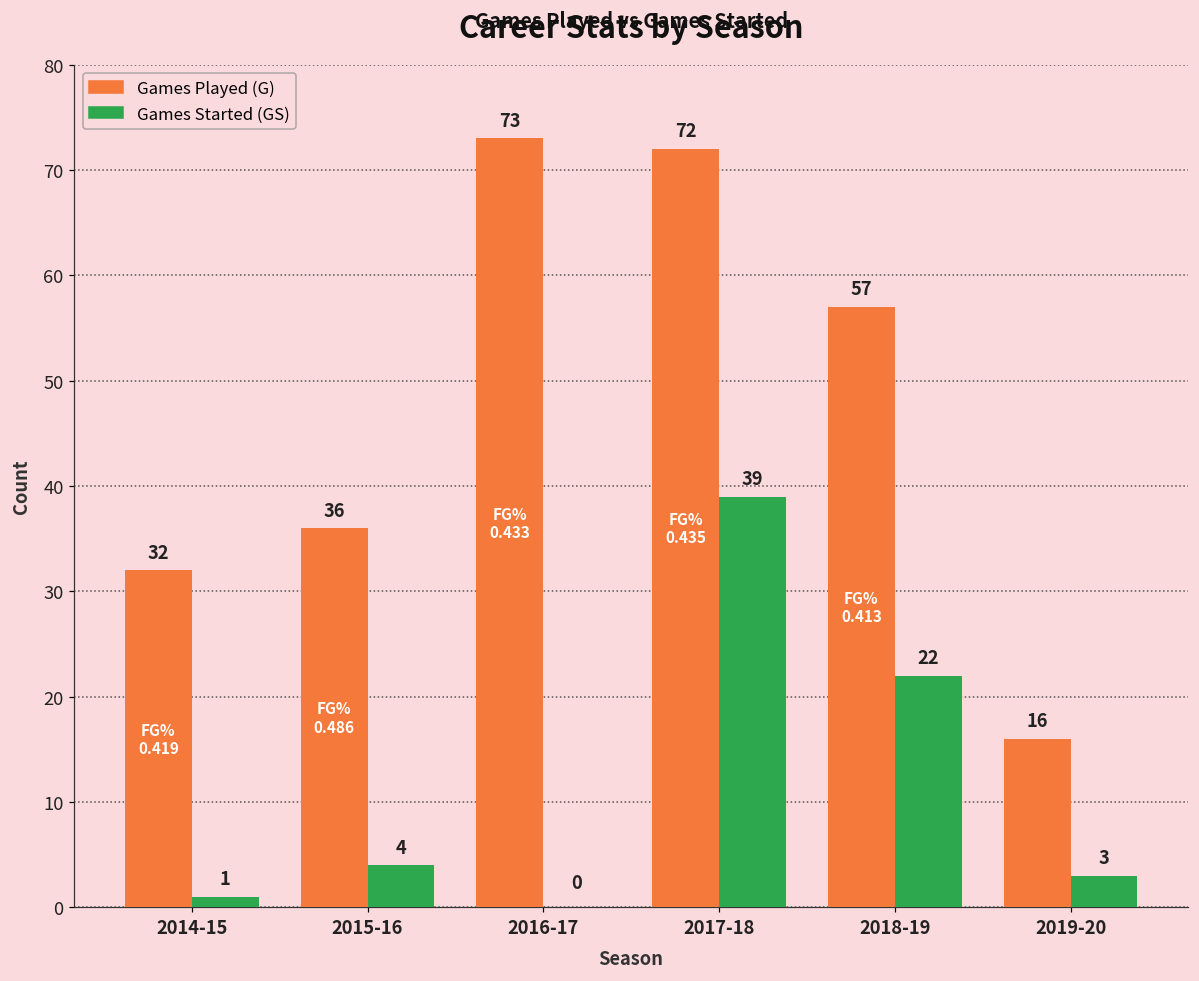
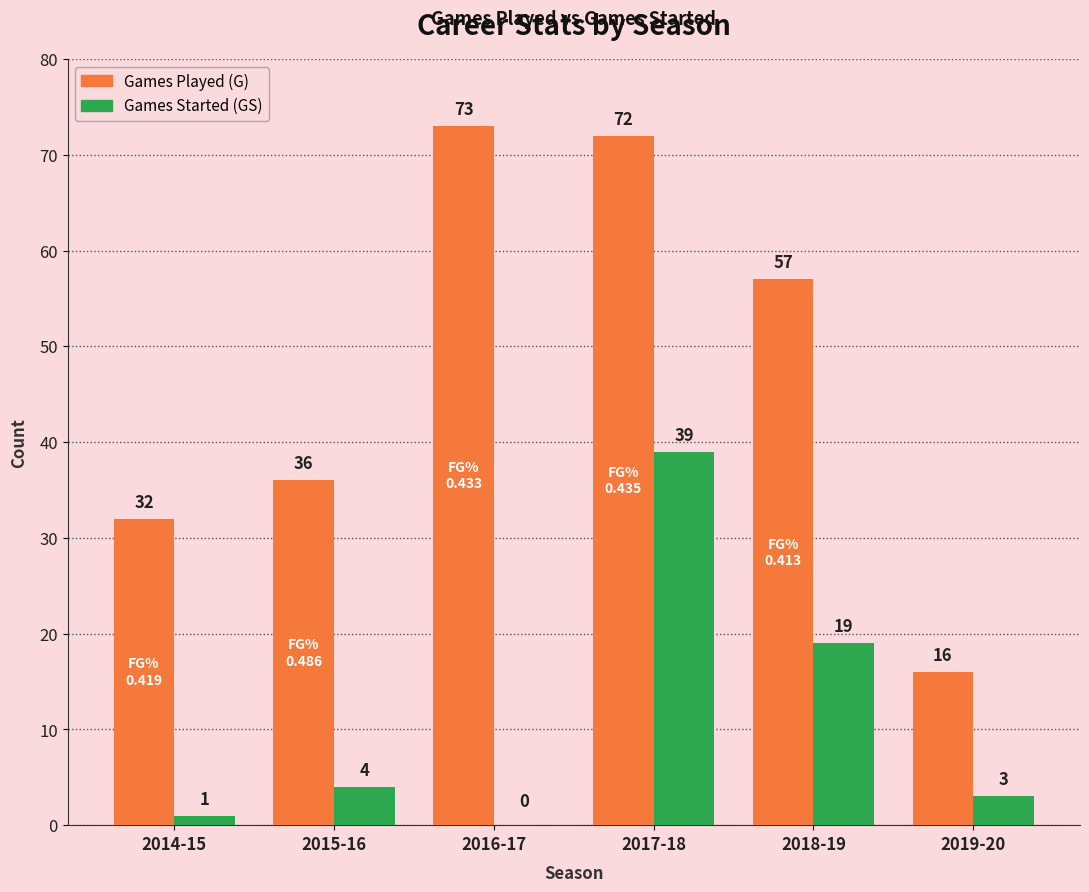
Games Started (GS), 2018-19: 22 -> 19
